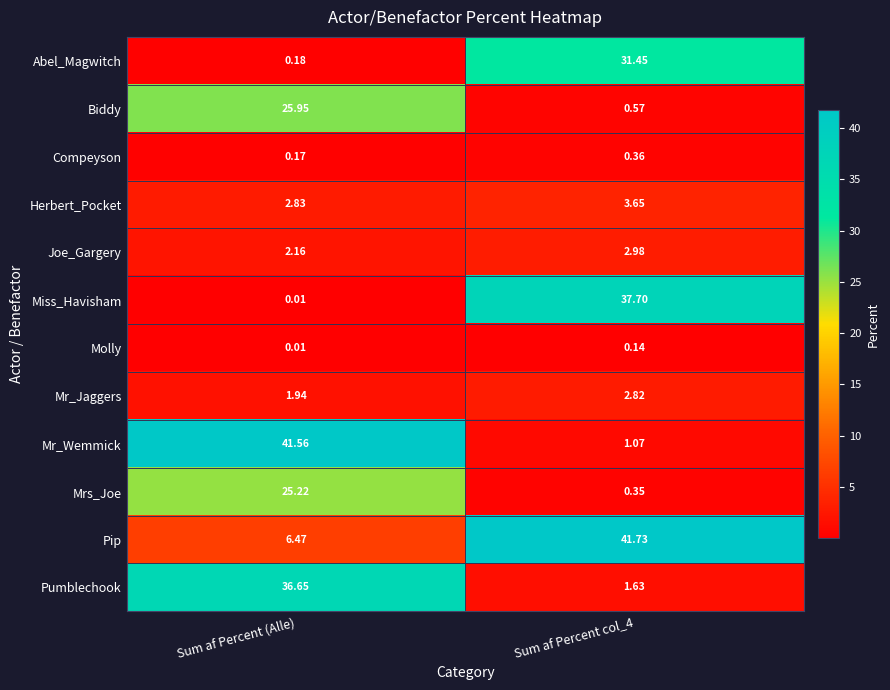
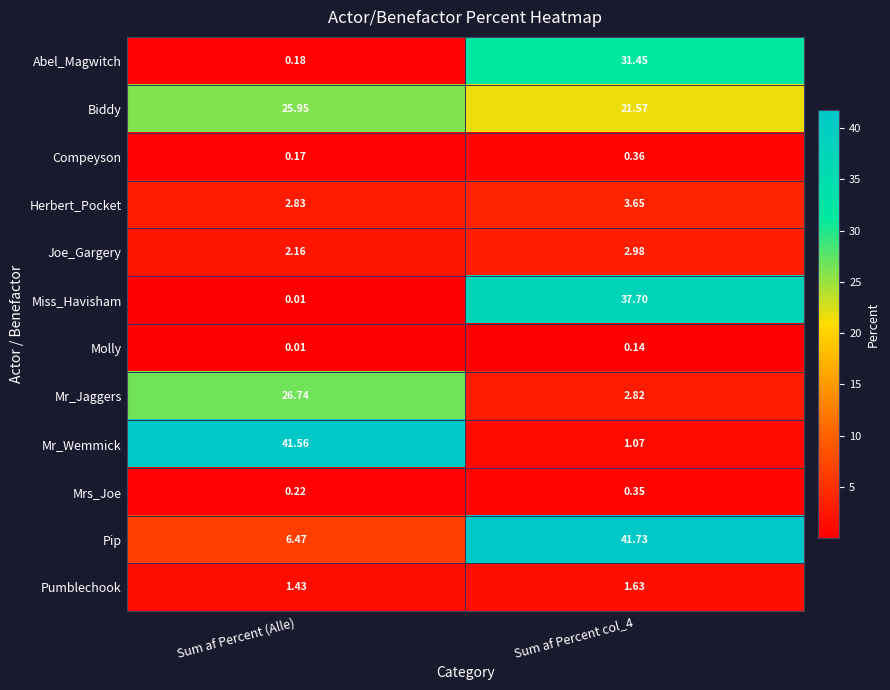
Biddy, Sum af Percent col_4: 0.57 -> 21.57
Mr_Jaggers, Sum af Percent (Alle): 1.94 -> 26.74
Mrs_Joe, Sum af Percent (Alle): 25.22 -> 0.22
Pumblechook, Sum af Percent (Alle): 36.65 -> 1.43
